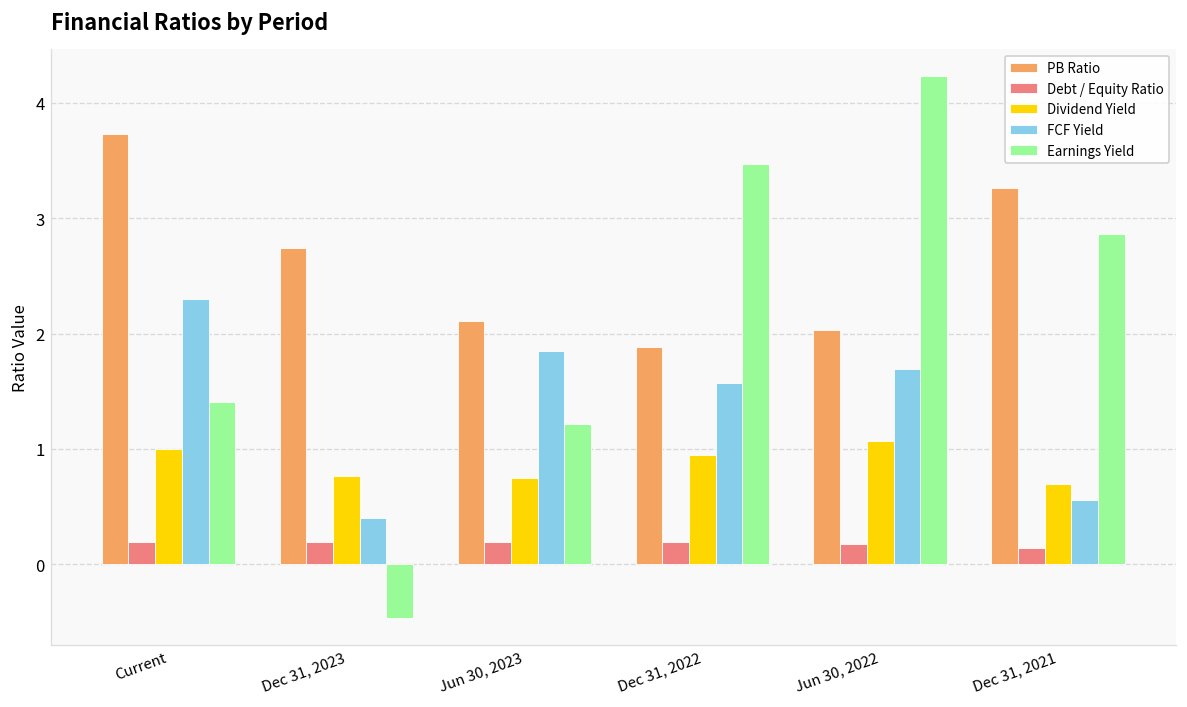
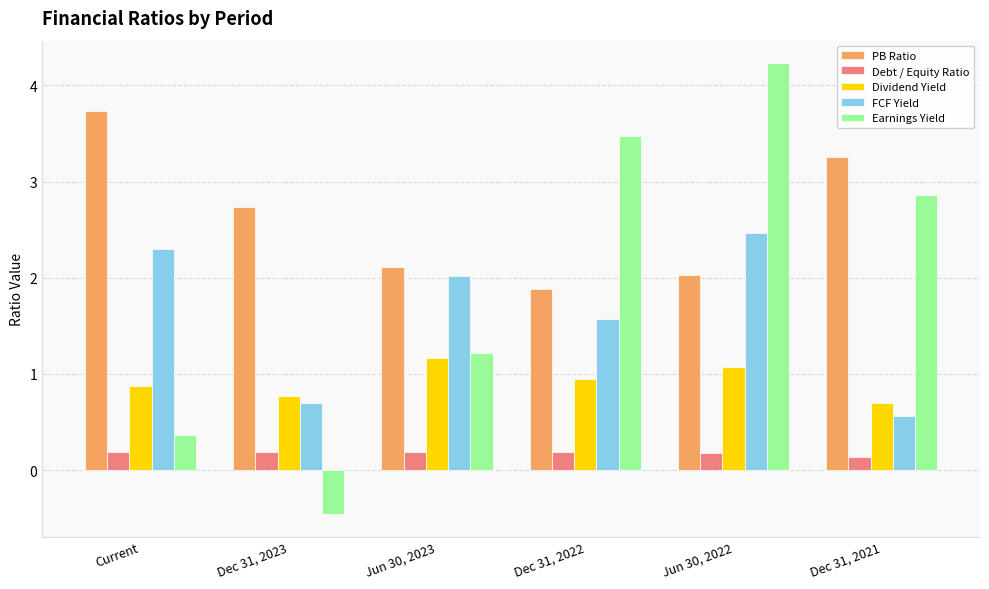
Dividend Yield, Current: 1.0 -> 0.9
Earnings Yield, Current: 1.4 -> 0.4
FCF Yield, Dec 31, 2023: 0.4 -> 0.7
Dividend Yield, Jun 30, 2023: 0.8 -> 1.2
FCF Yield, Jun 30, 2023: 1.9 -> 2.0
FCF Yield, Jun 30, 2022: 1.7 -> 2.5
